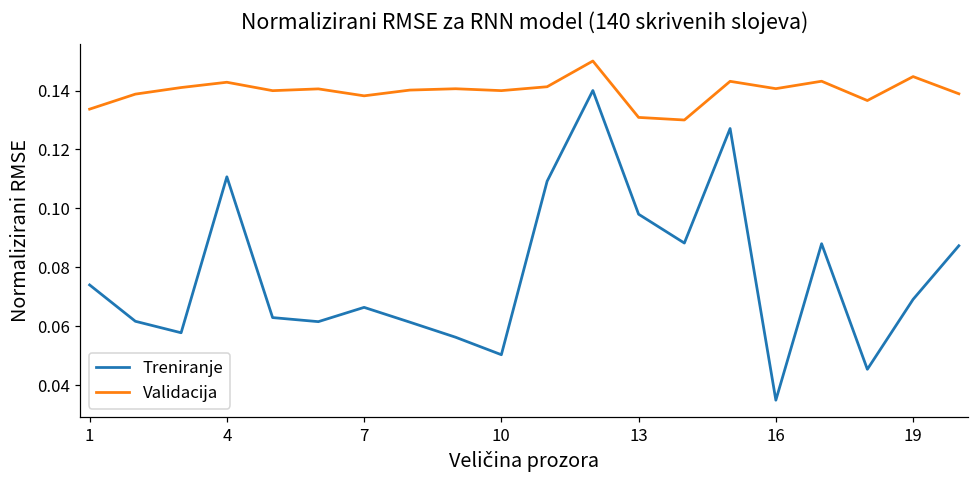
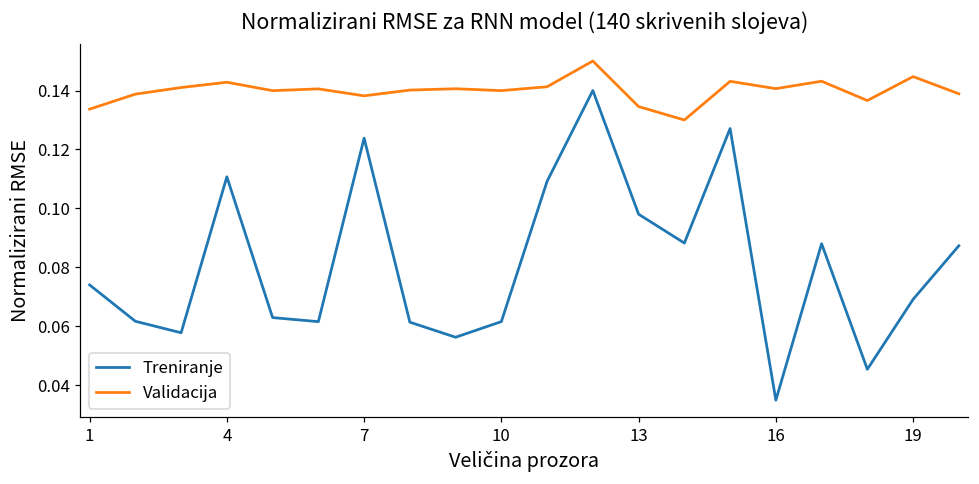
Treniranje, 7: 0.066 -> 0.124
Treniranje, 10: 0.050 -> 0.062
Validacija, 13: 0.131 -> 0.135
